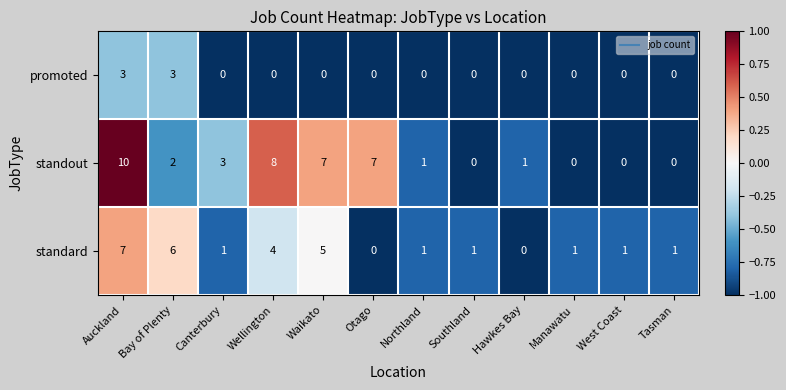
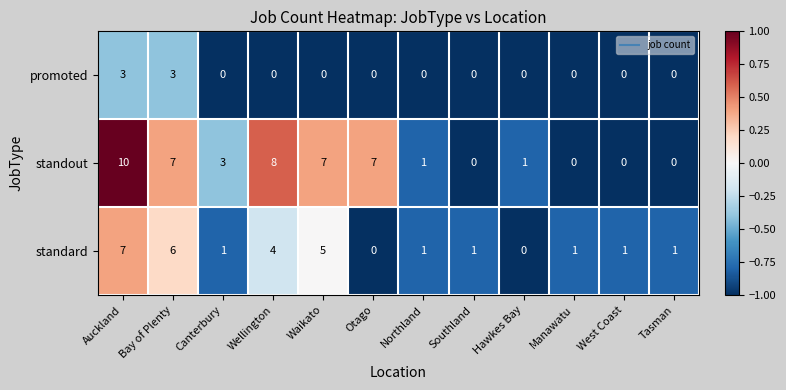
standout, Bay of Plenty: 2 -> 7
